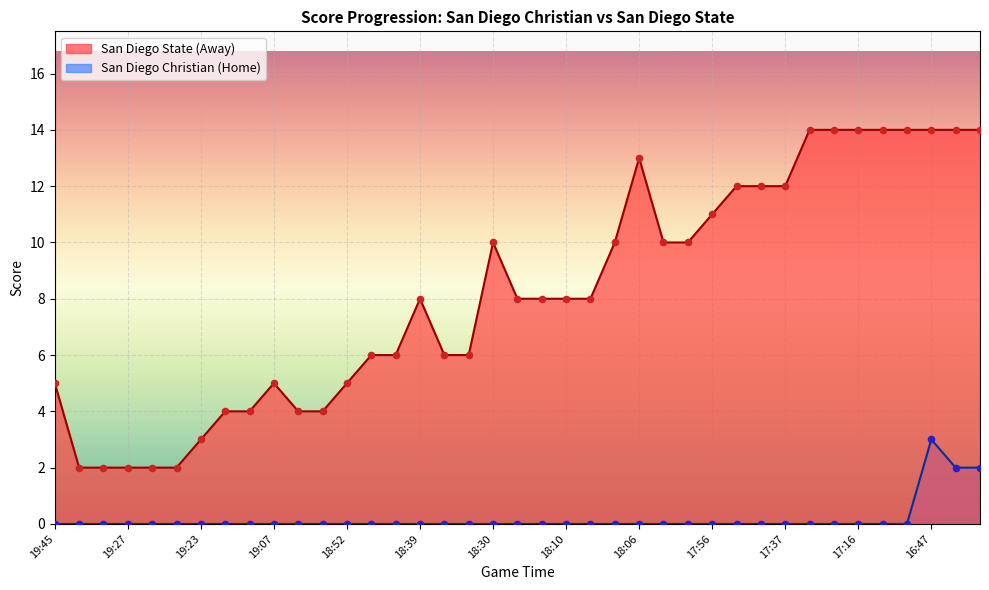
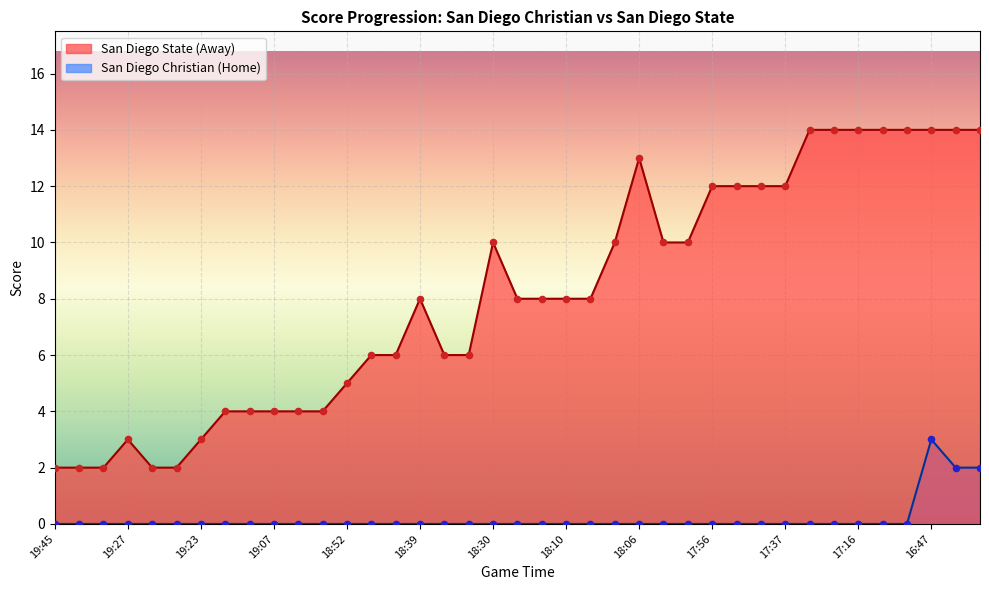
San Diego State (Away), 19:45: 5 -> 2
San Diego State (Away), 19:27: 2 -> 3
San Diego State (Away), 19:07: 5 -> 4
San Diego State (Away), 17:56: 11 -> 12
